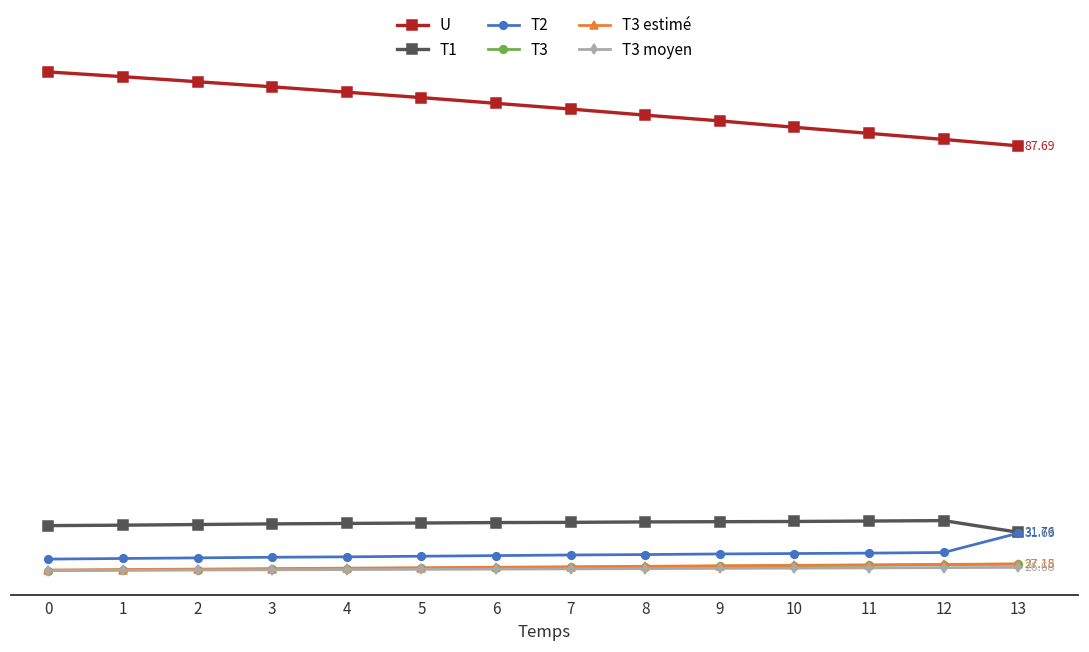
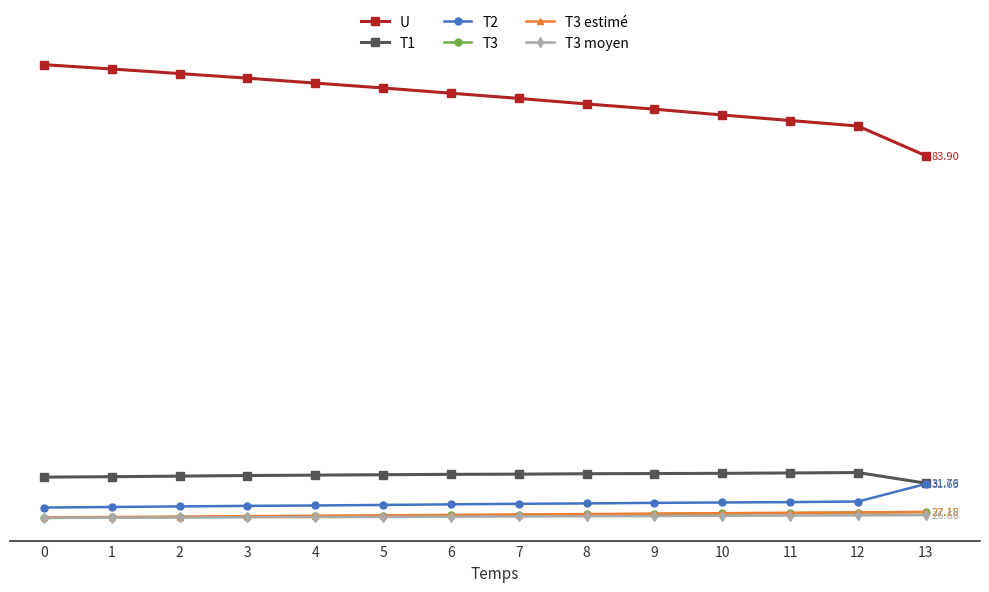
U, 13: 87.69 -> 83.90
